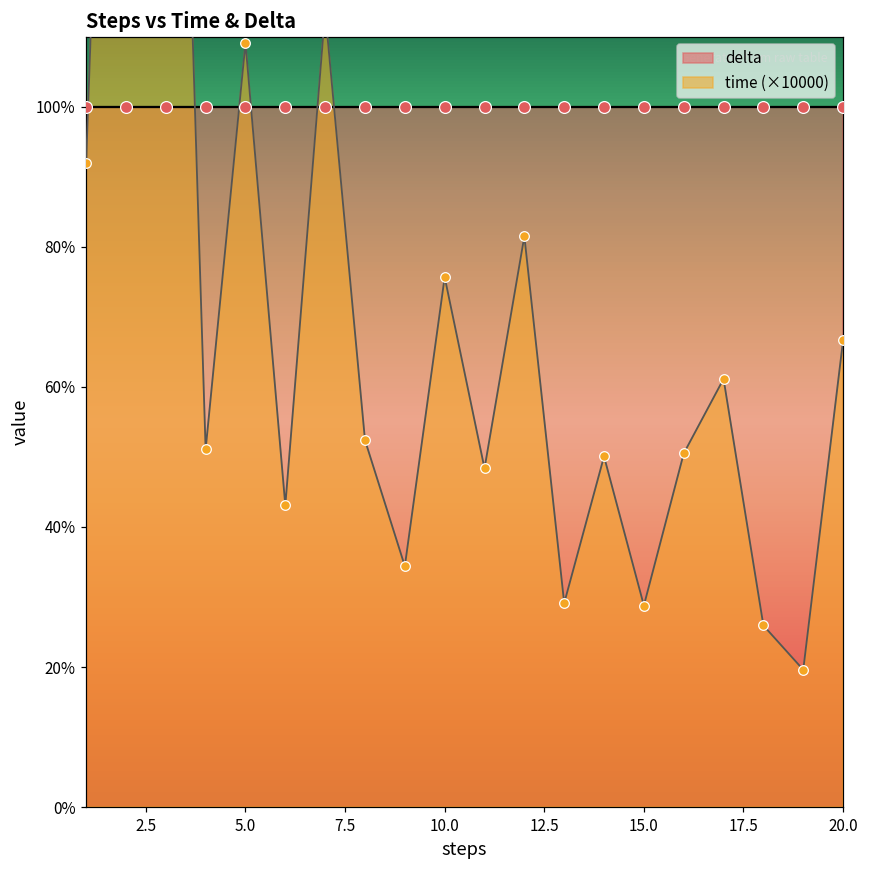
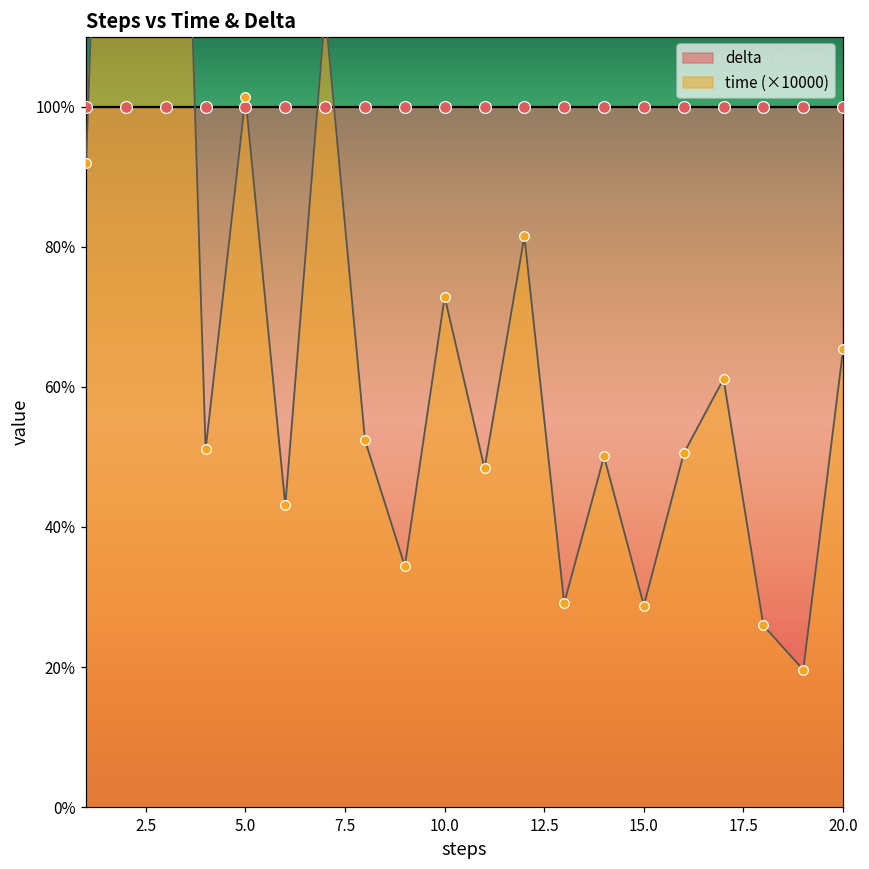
time (×10000), 5.0: 109% -> 101%
time (×10000), 10.0: 76% -> 73%
time (×10000), 20.0: 67% -> 65%
